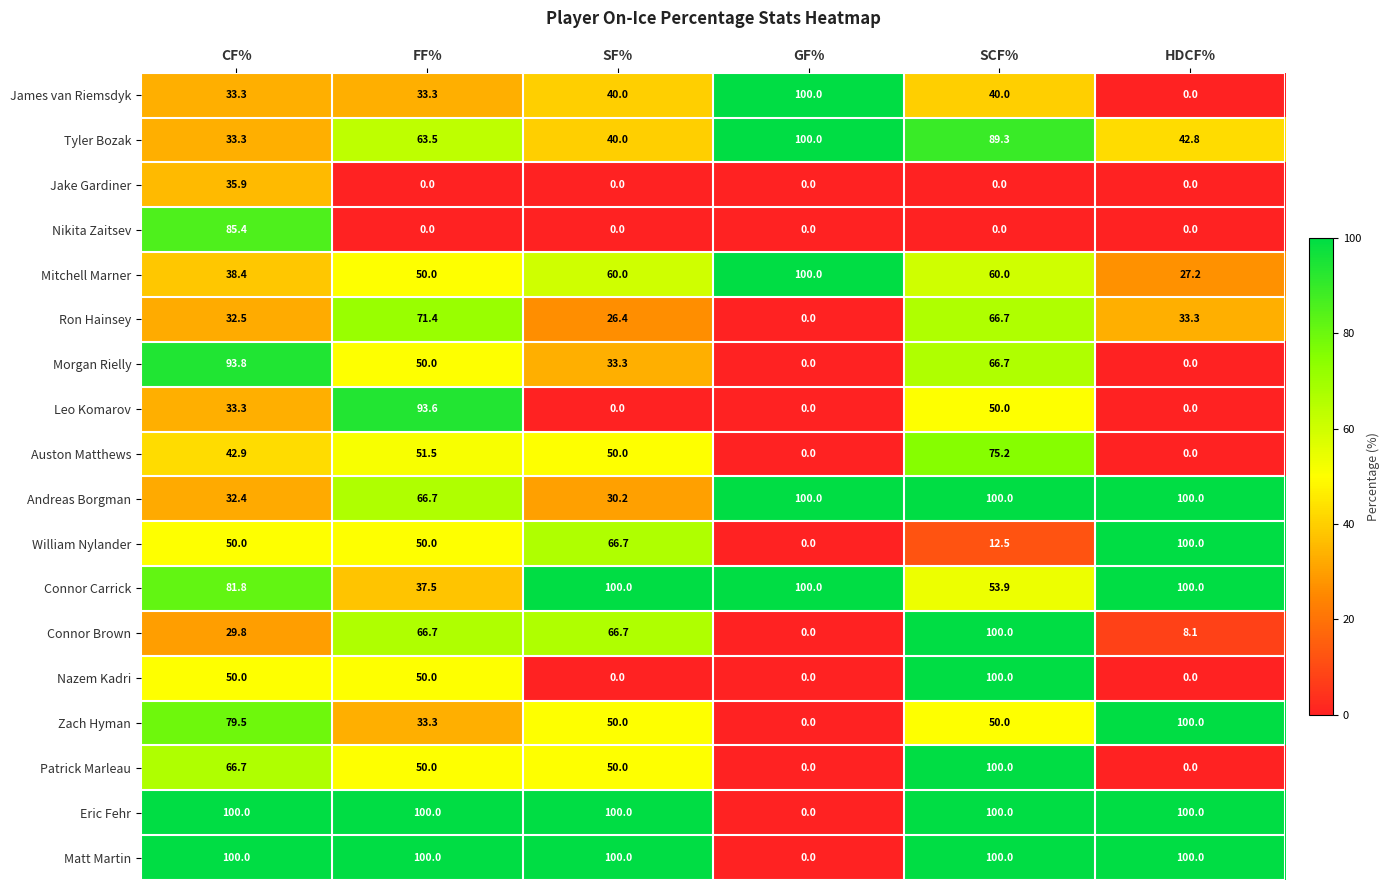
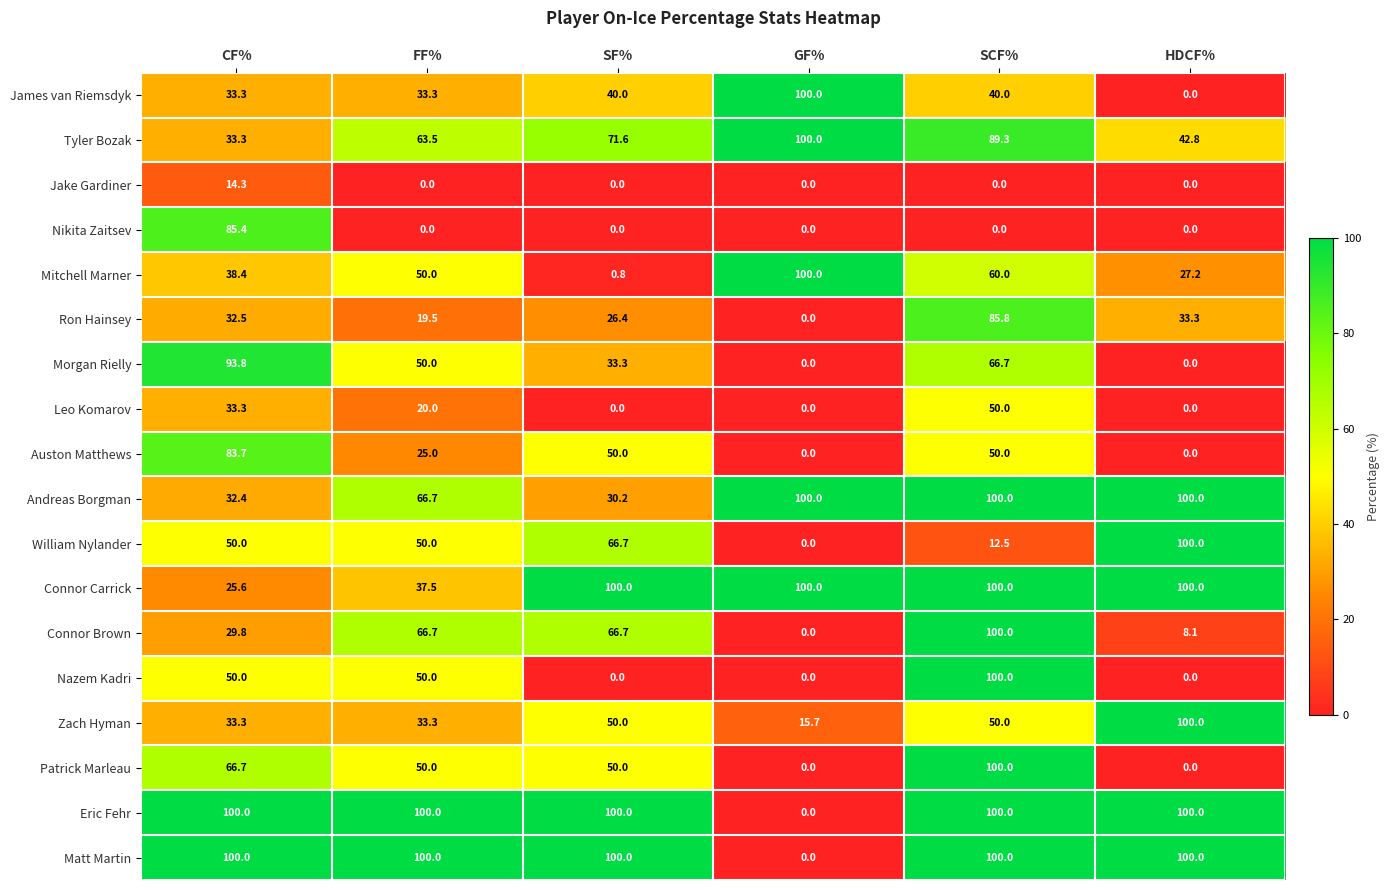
Tyler Bozak, SF%: 40.0 -> 71.6
Jake Gardiner, CF%: 35.9 -> 14.3
Mitchell Marner, SF%: 60.0 -> 0.8
Ron Hainsey, FF%: 71.4 -> 19.5
Ron Hainsey, SCF%: 66.7 -> 85.8
Leo Komarov, FF%: 93.6 -> 20.0
Auston Matthews, CF%: 42.9 -> 83.7
Auston Matthews, FF%: 51.5 -> 25.0
Auston Matthews, SCF%: 75.2 -> 50.0
Connor Carrick, CF%: 81.8 -> 25.6
Connor Carrick, SCF%: 53.9 -> 100.0
Zach Hyman, CF%: 79.5 -> 33.3
Zach Hyman, GF%: 0.0 -> 15.7
